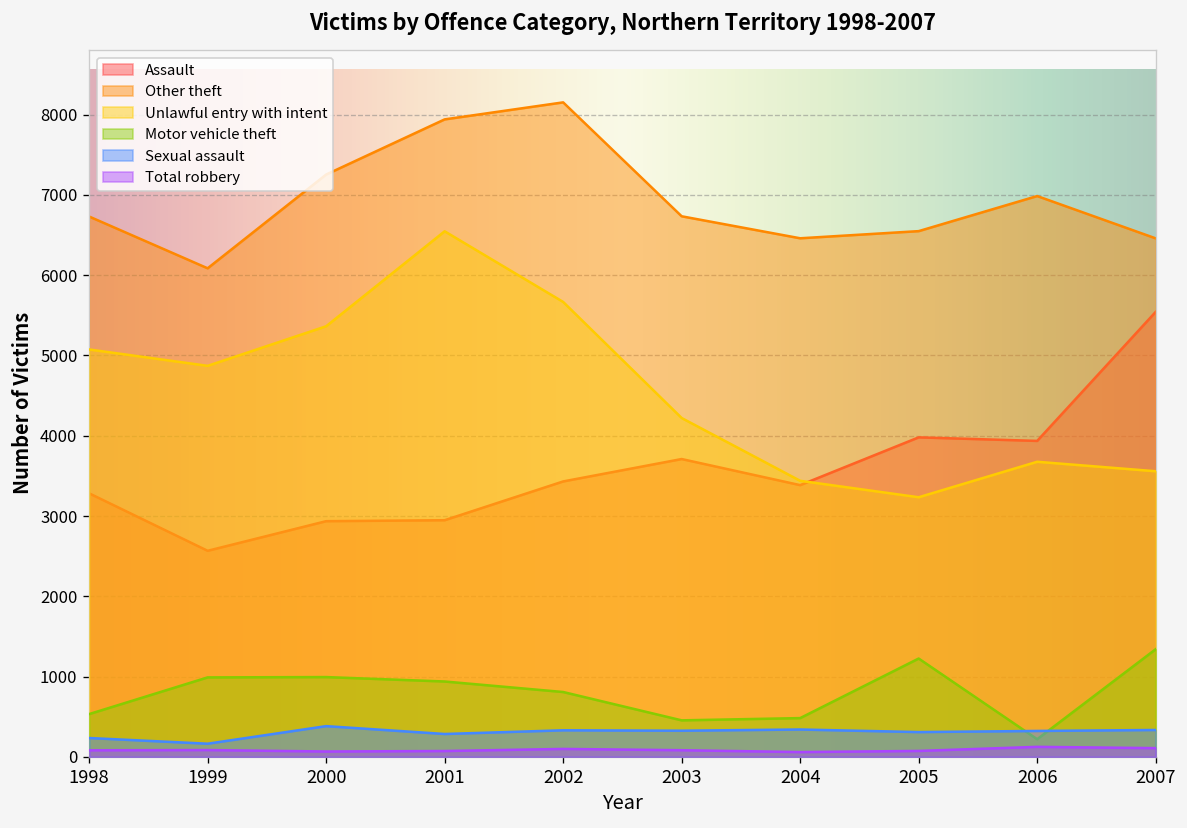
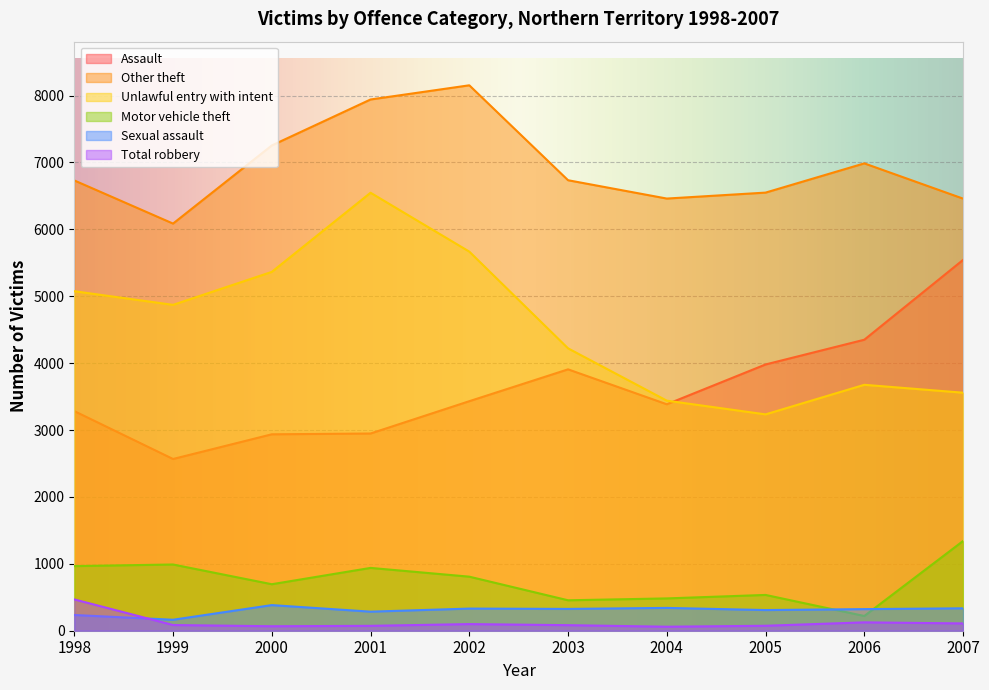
Motor vehicle theft, 1998: 500 -> 1000
Total robbery, 1998: 100 -> 500
Motor vehicle theft, 2000: 1000 -> 700
Assault, 2003: 3700 -> 3900
Motor vehicle theft, 2005: 1200 -> 500
Assault, 2006: 3900 -> 4400
